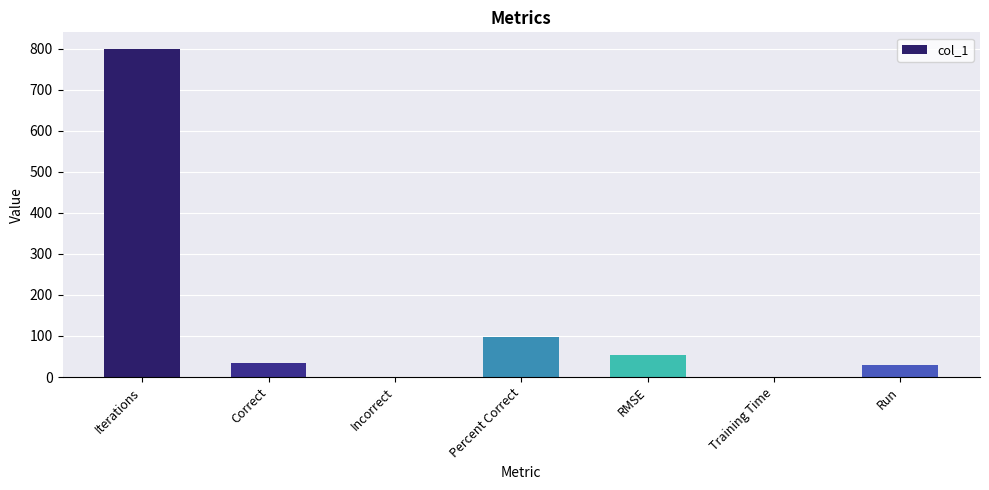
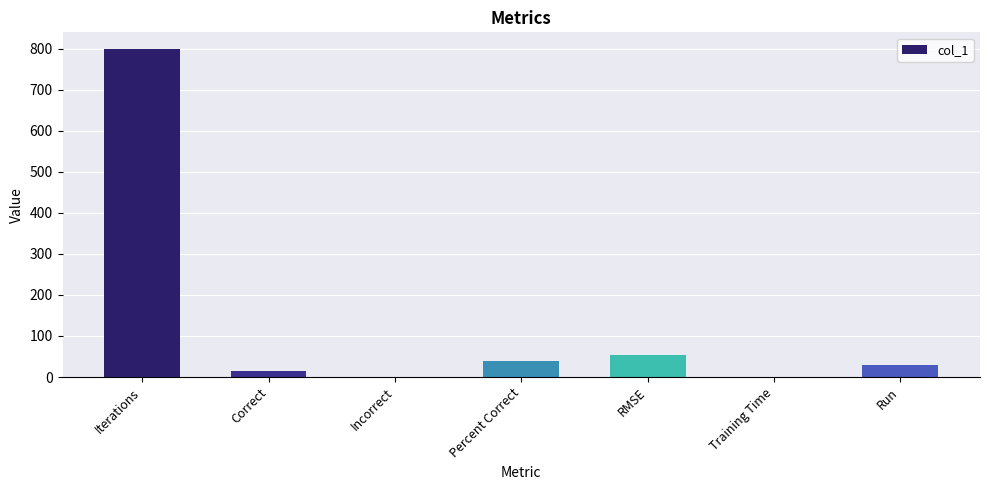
Correct: 40 -> 10
Percent Correct: 100 -> 40
